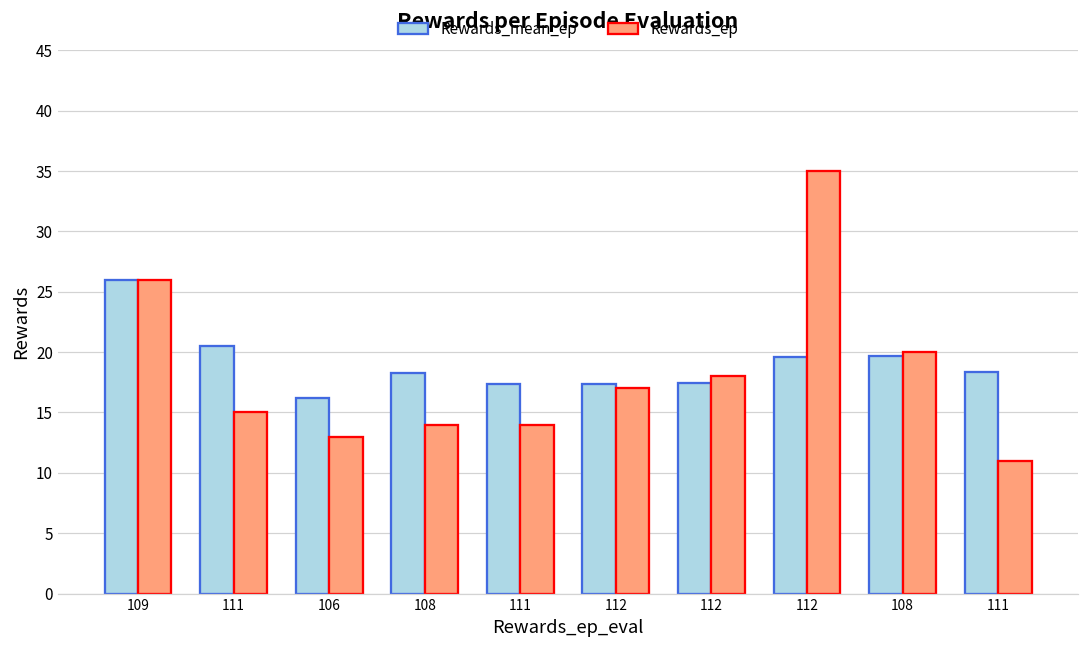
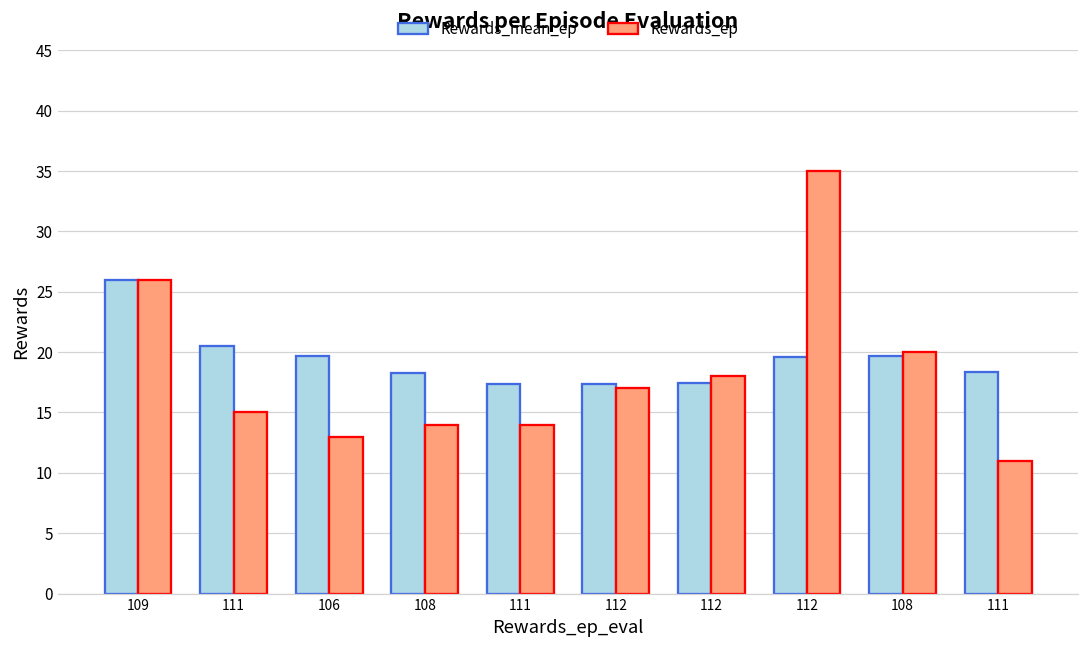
Rewards_mean_ep, 106: 16.2 -> 19.7
